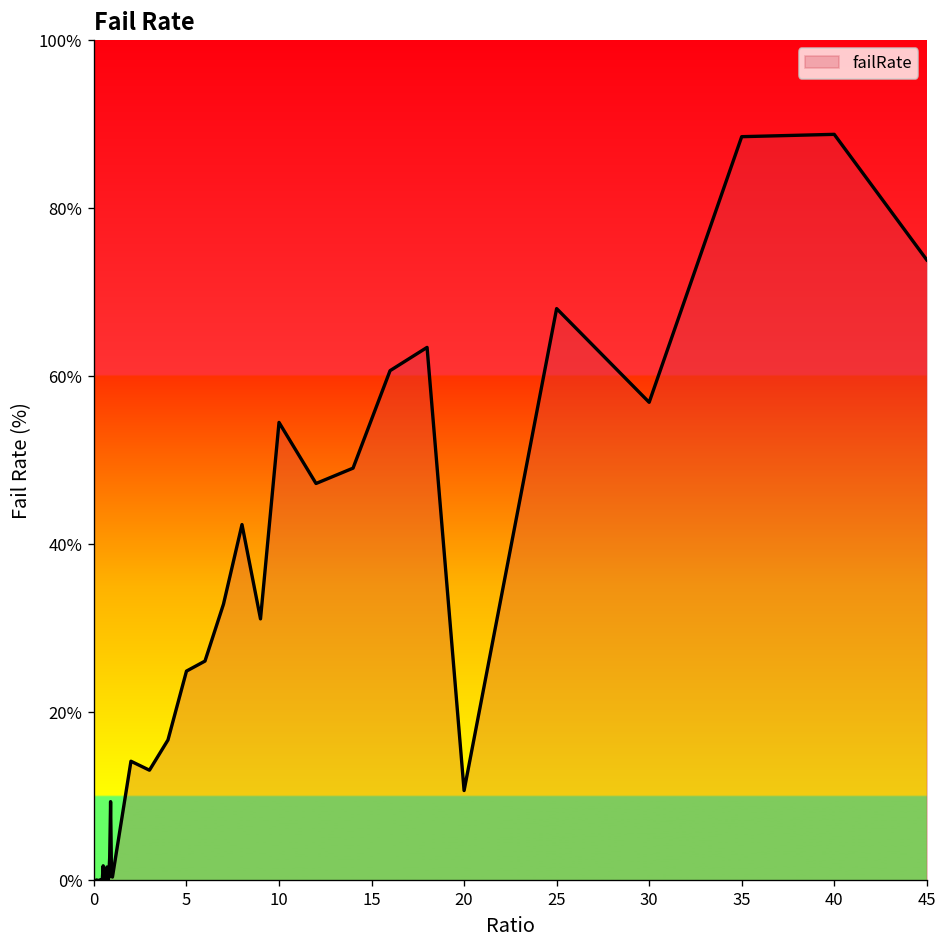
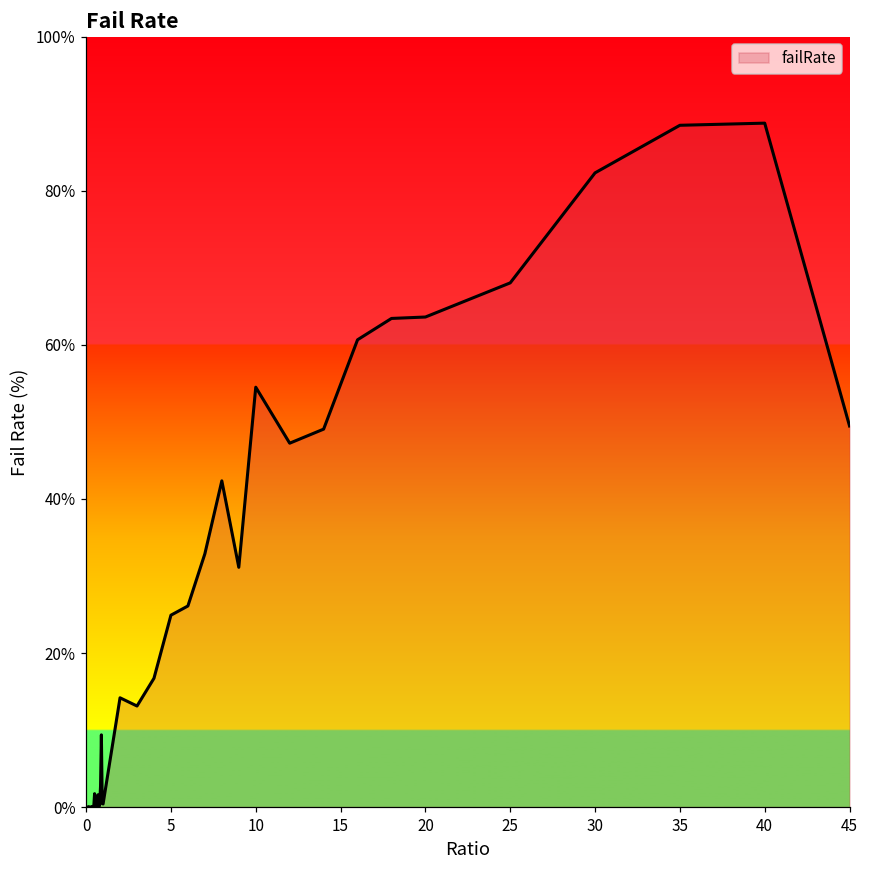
20: 11% -> 64%
30: 57% -> 82%
45: 74% -> 49%
